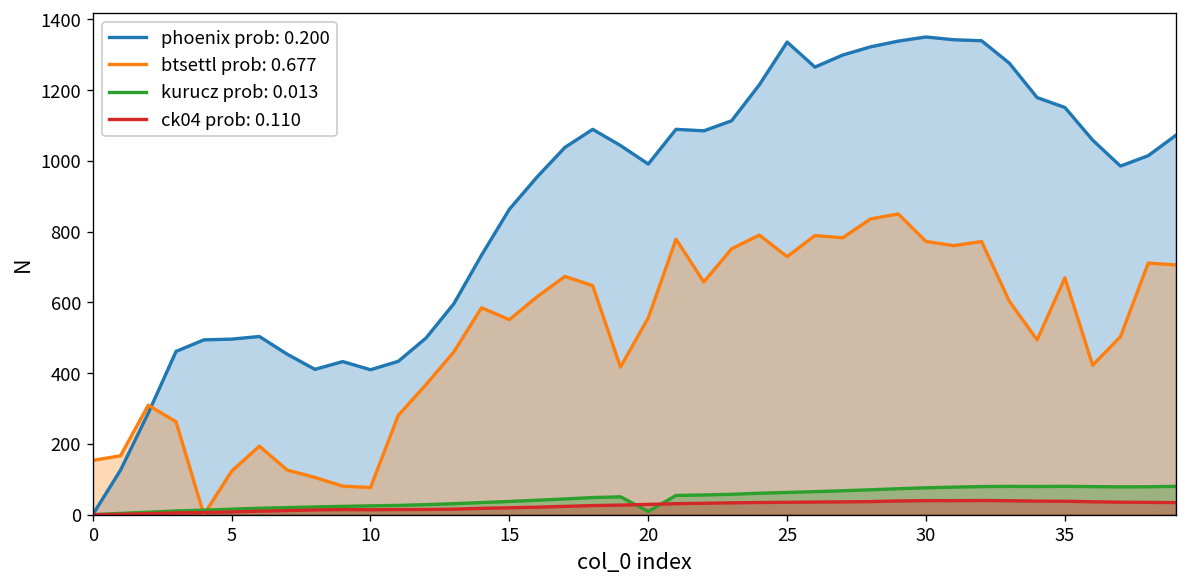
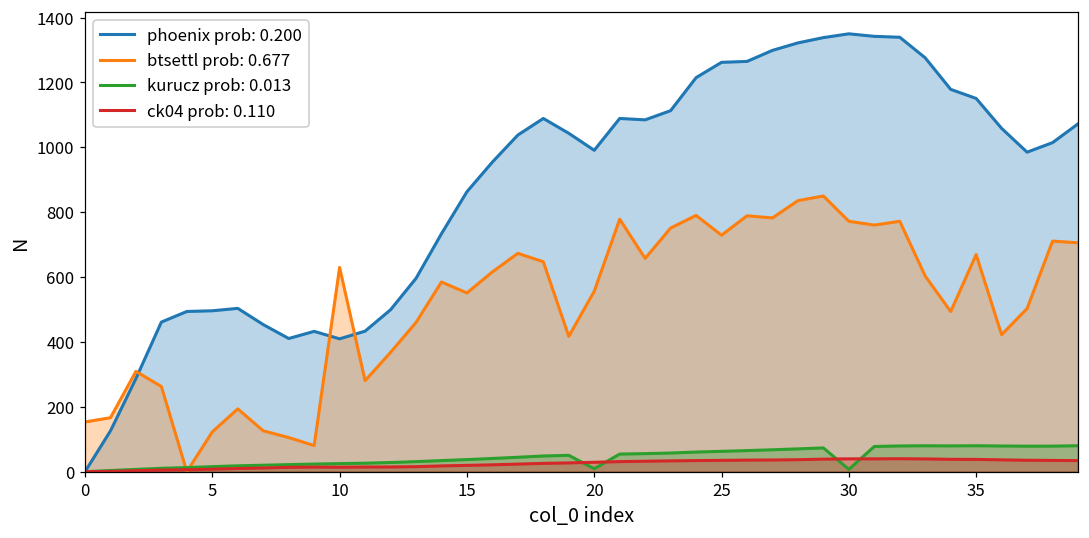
btsettl prob: 0.677, 10: 80 -> 630
phoenix prob: 0.200, 25: 1340 -> 1260
kurucz prob: 0.013, 30: 80 -> 10
